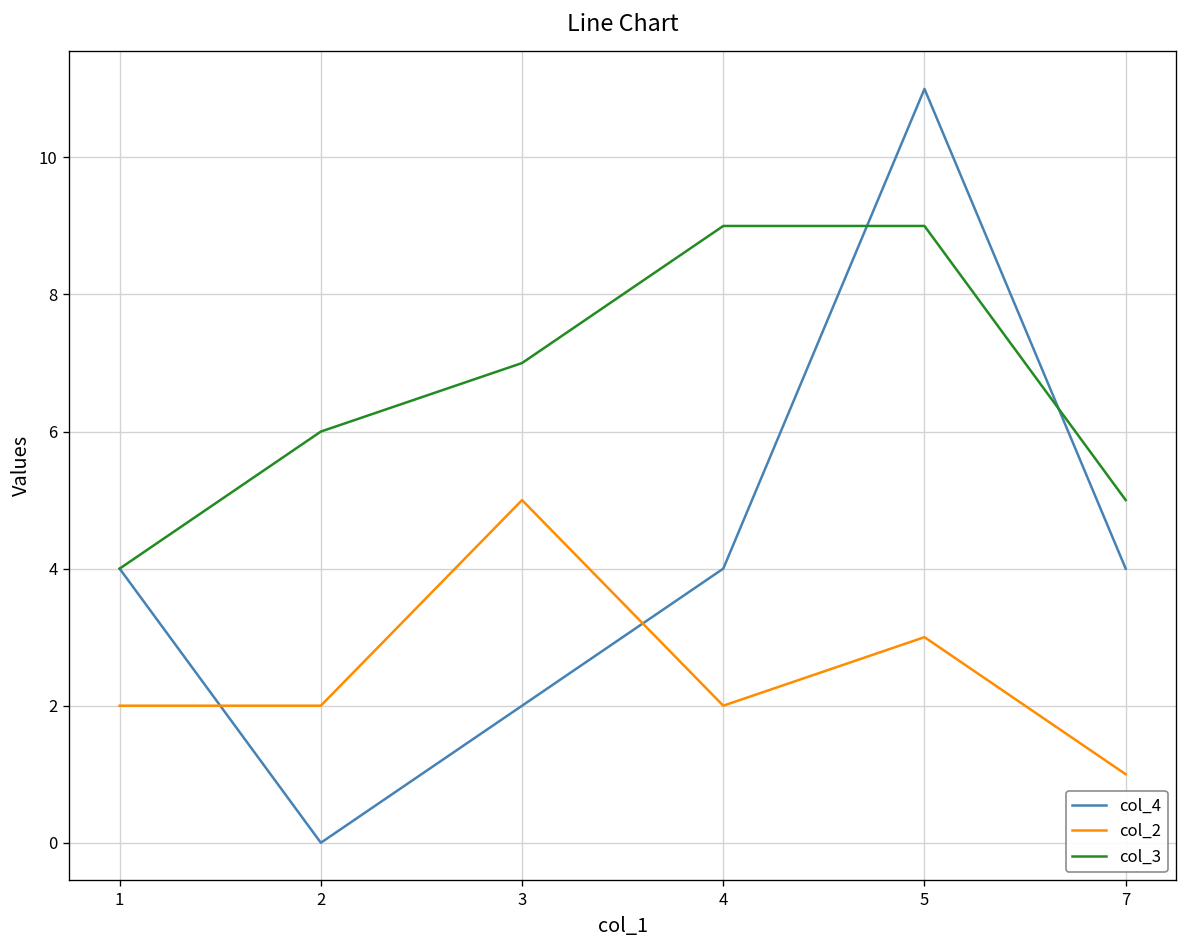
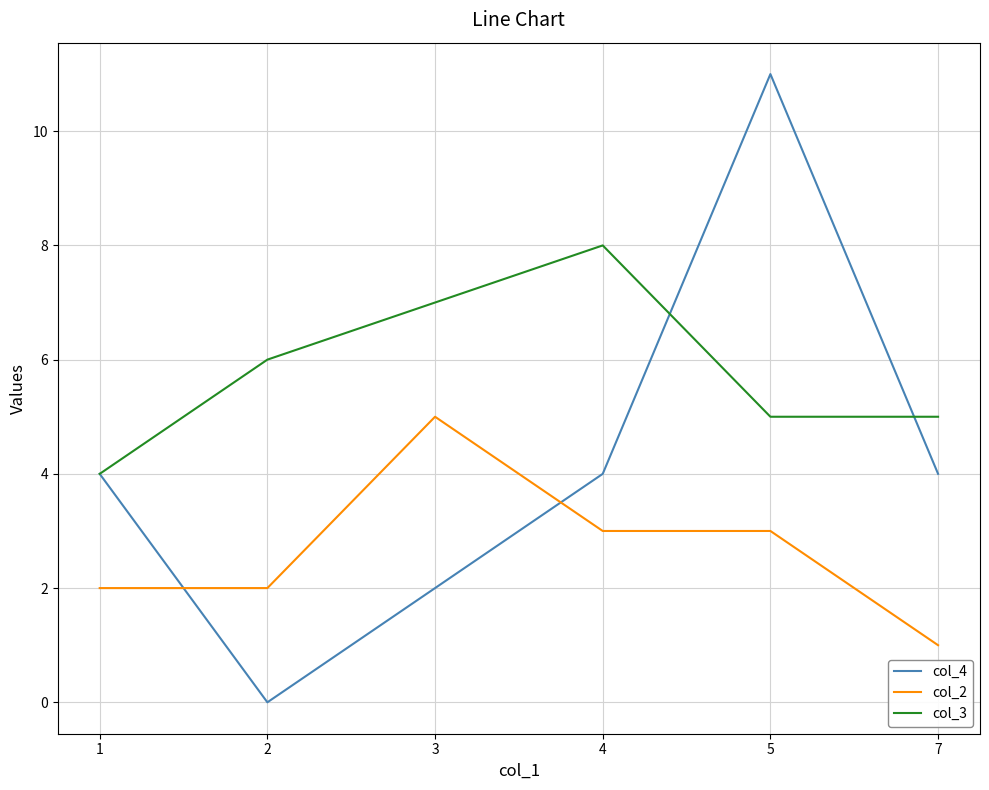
col_2, 4: 2 -> 3
col_3, 4: 9 -> 8
col_3, 5: 9 -> 5
